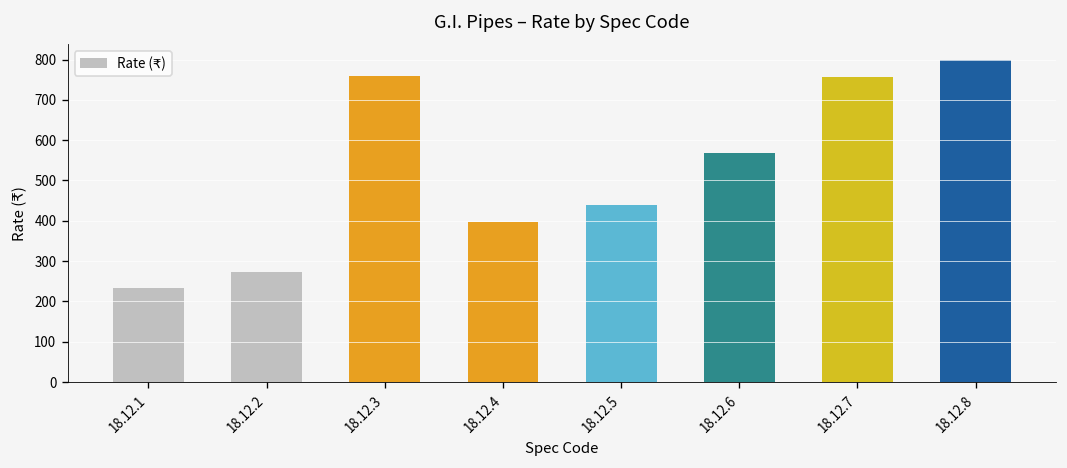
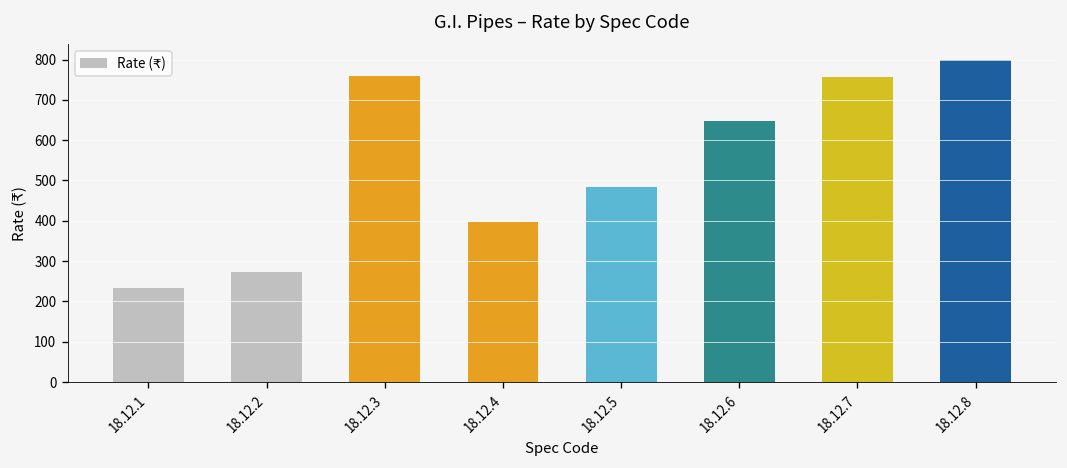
18.12.5: 440 -> 480
18.12.6: 570 -> 650
